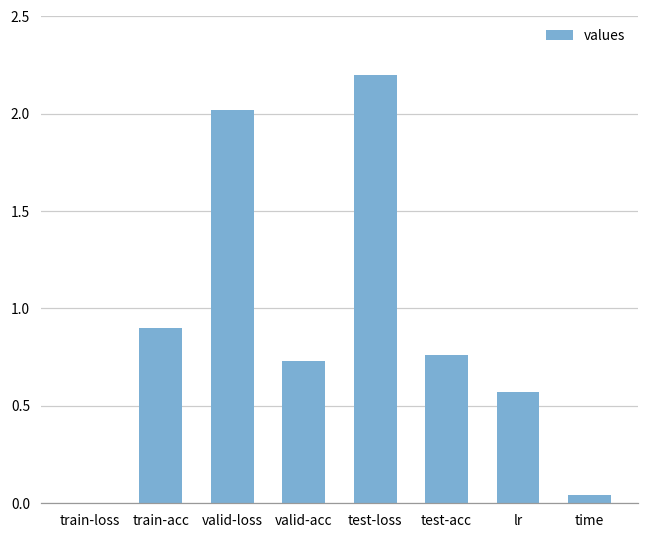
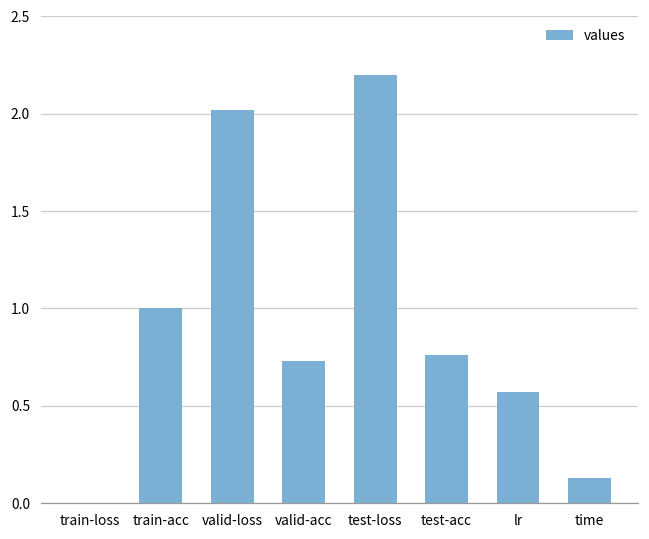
train-acc: 0.9 -> 1.0
time: 0.04 -> 0.13
